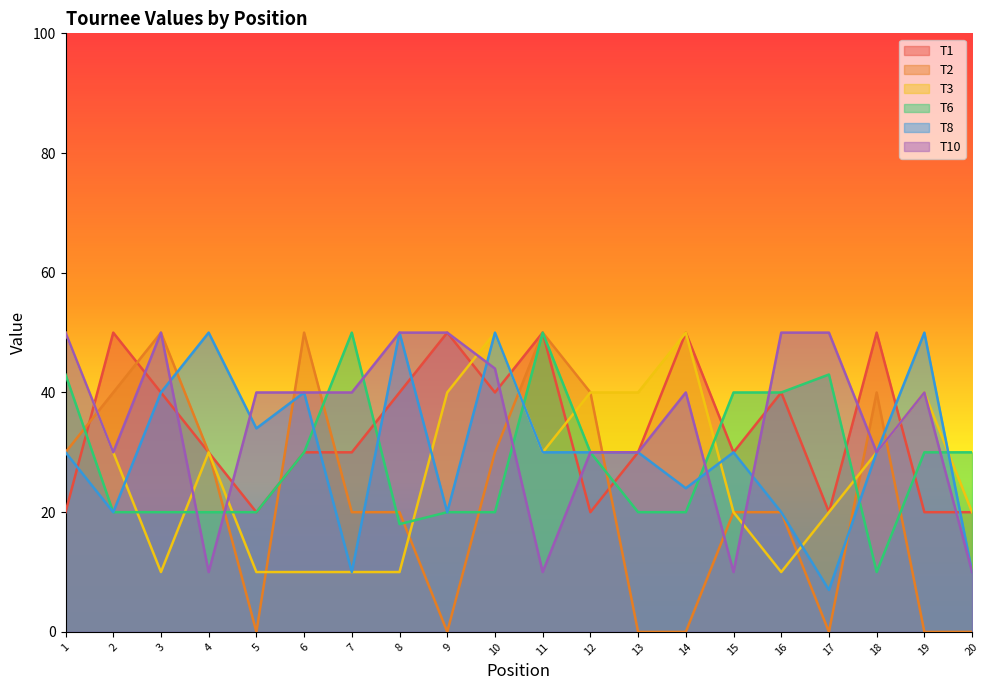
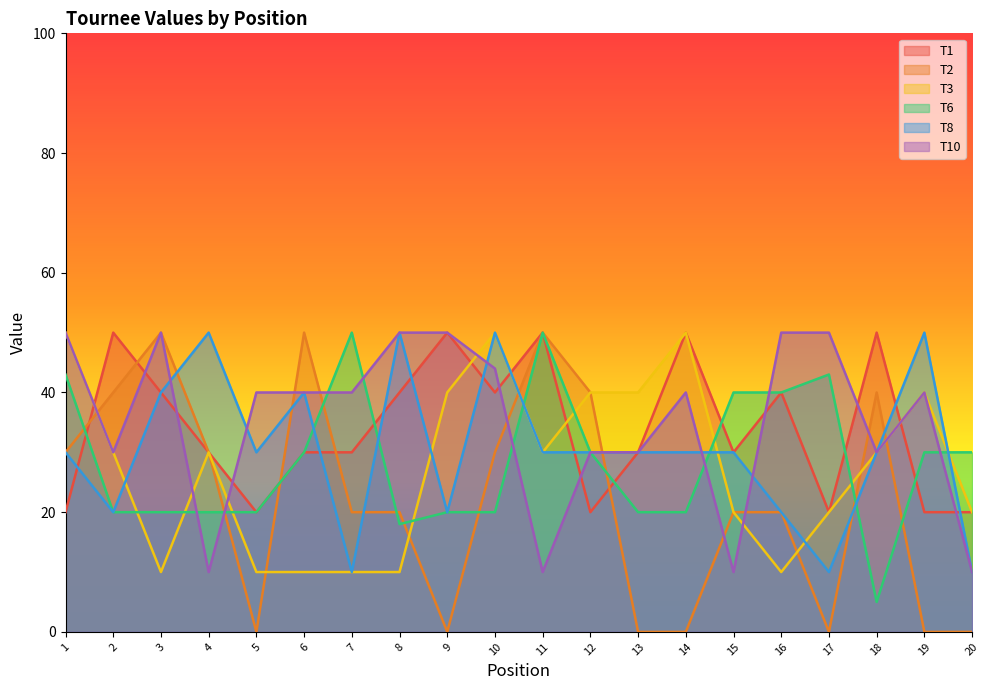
T8, 5: 34 -> 30
T8, 14: 24 -> 30
T8, 17: 7 -> 10
T6, 18: 10 -> 5
